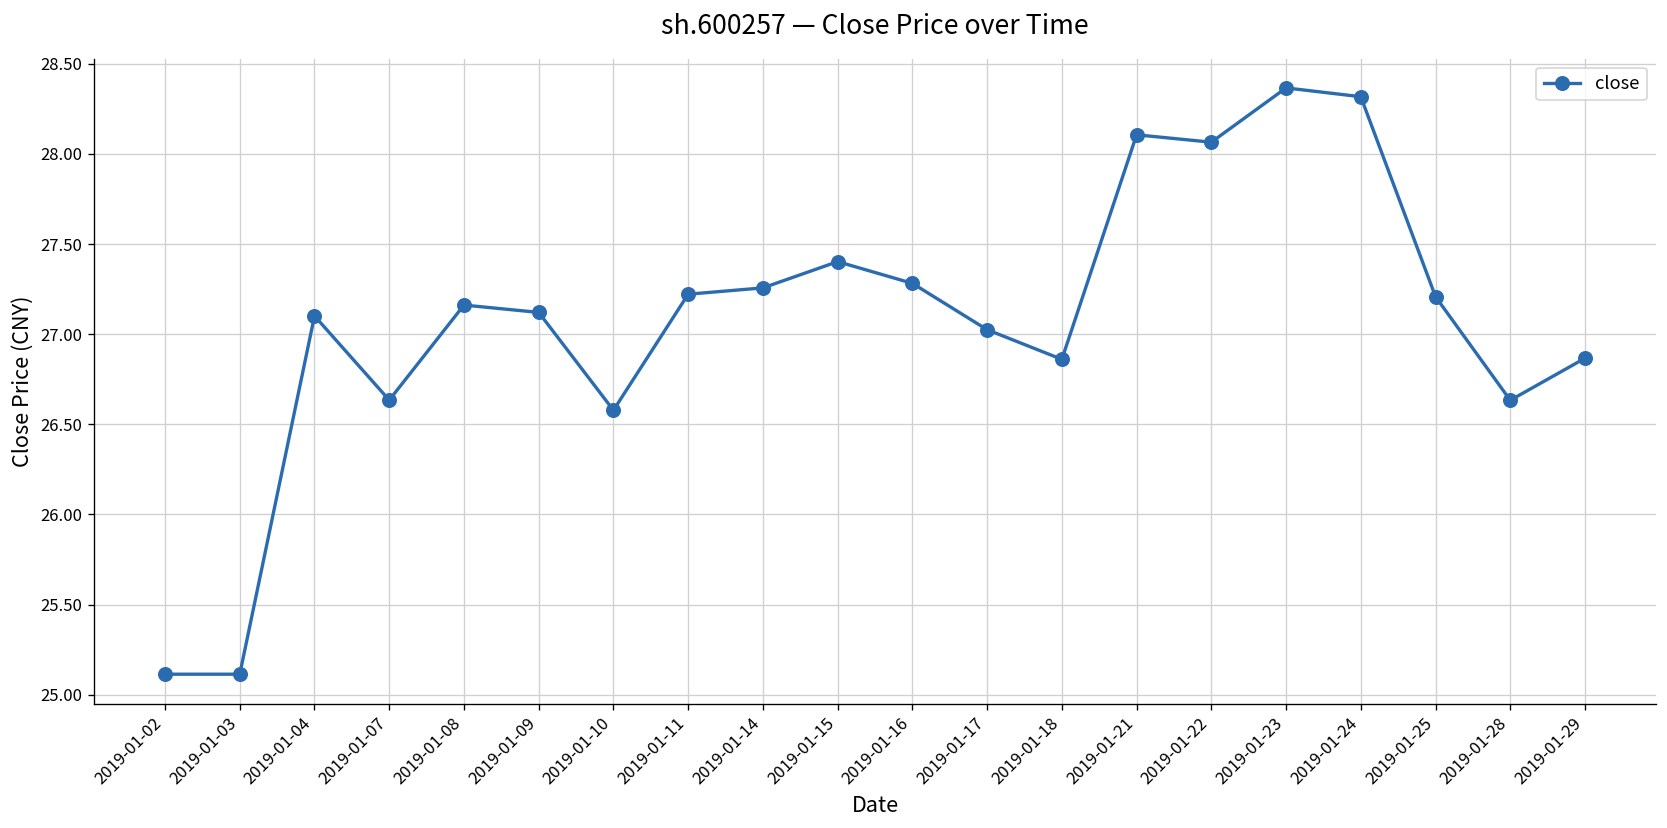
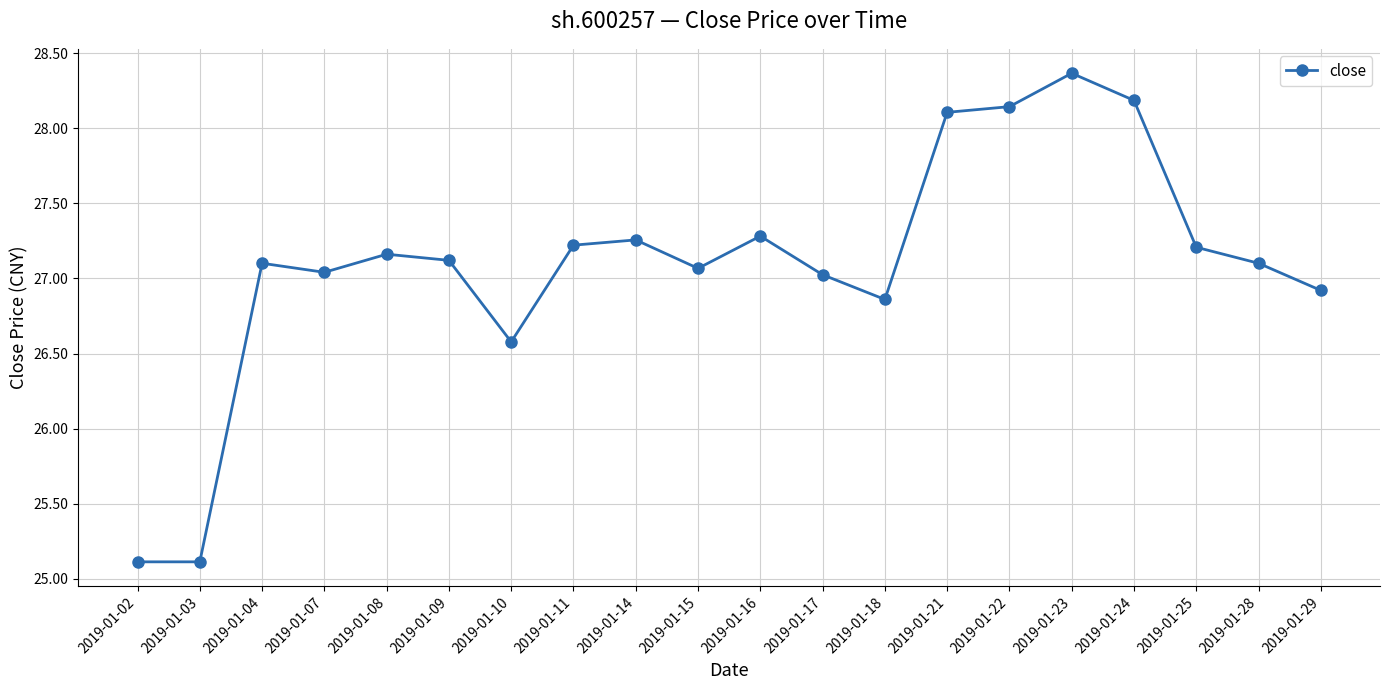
2019-01-07: 26.63 -> 27.04
2019-01-15: 27.40 -> 27.07
2019-01-22: 28.06 -> 28.14
2019-01-24: 28.32 -> 28.19
2019-01-28: 26.63 -> 27.10
2019-01-29: 26.87 -> 26.92
